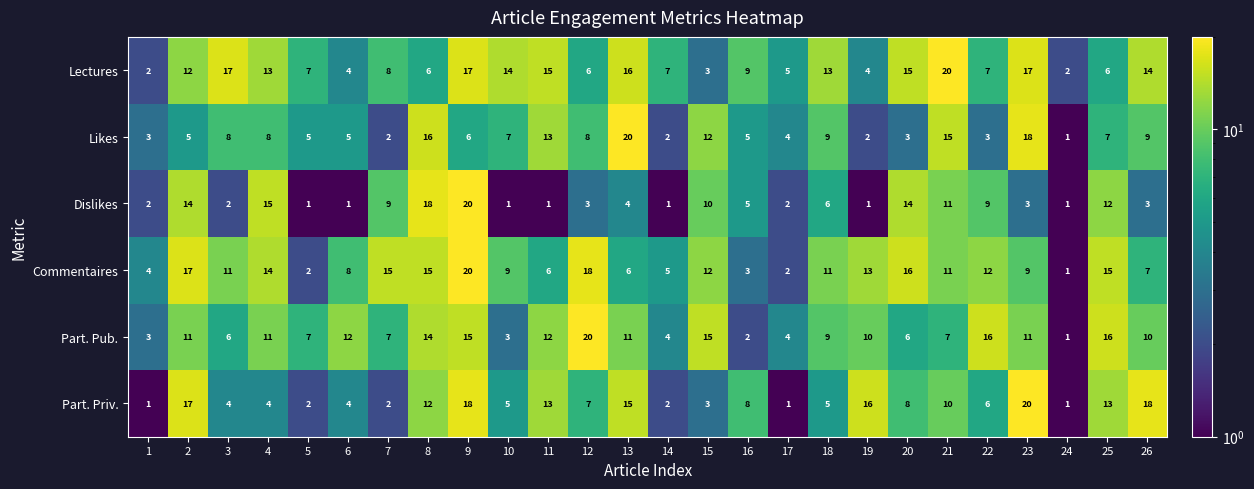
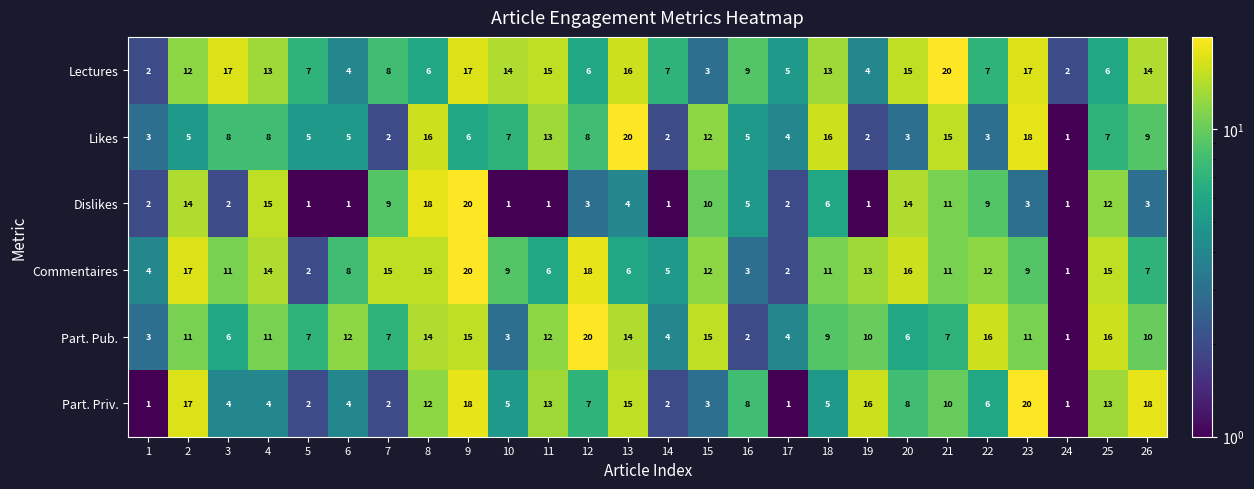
Likes, 18: 9 -> 16
Part. Pub., 13: 11 -> 14
